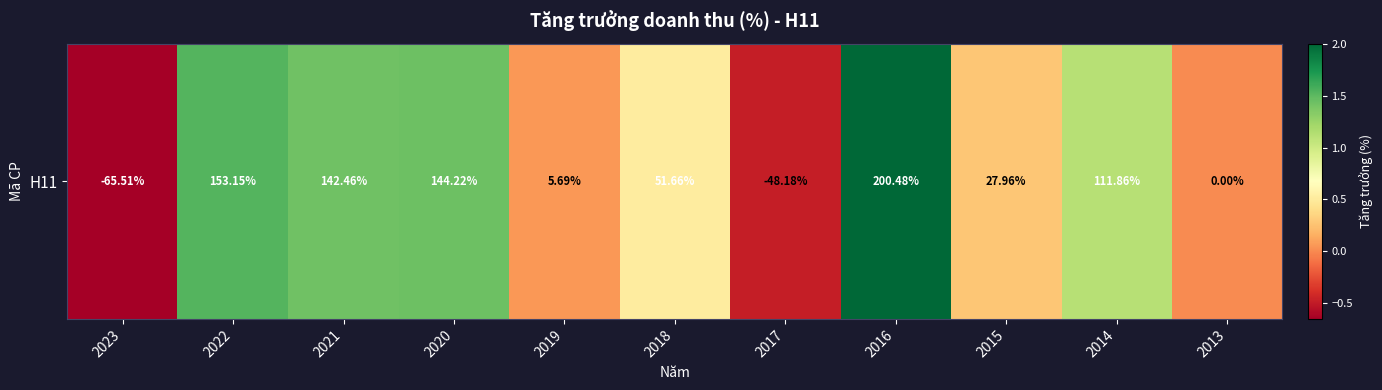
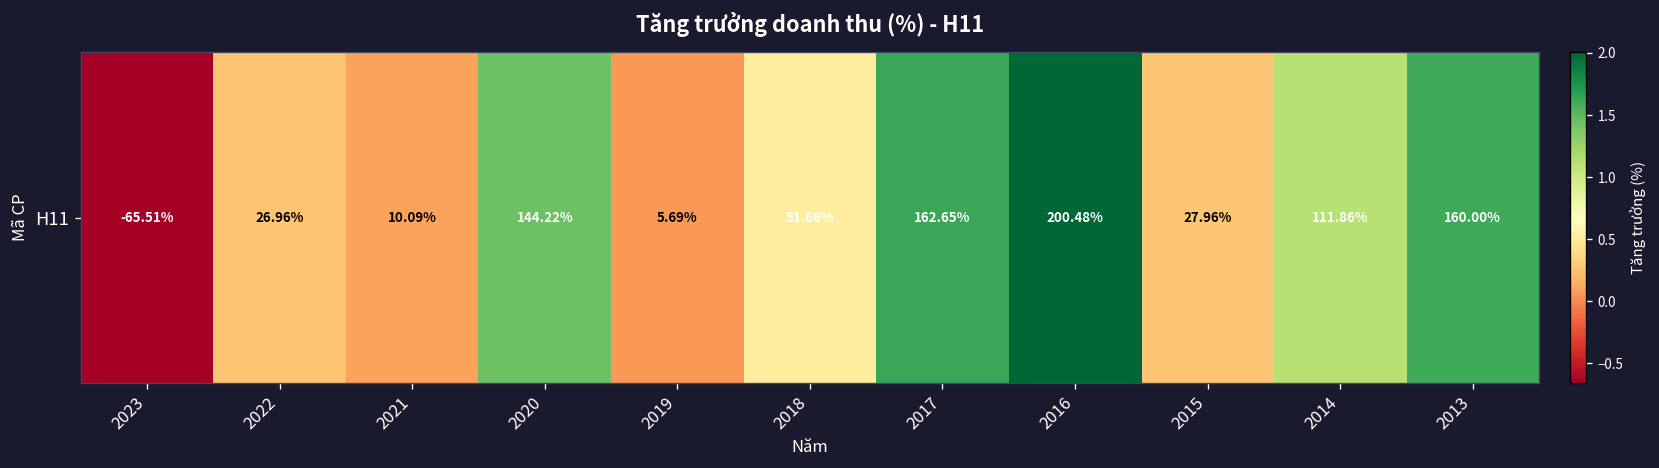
H11, 2022: 153.15% -> 26.96%
H11, 2021: 142.46% -> 10.09%
H11, 2017: -48.18% -> 162.65%
H11, 2013: 0.00% -> 160.00%
